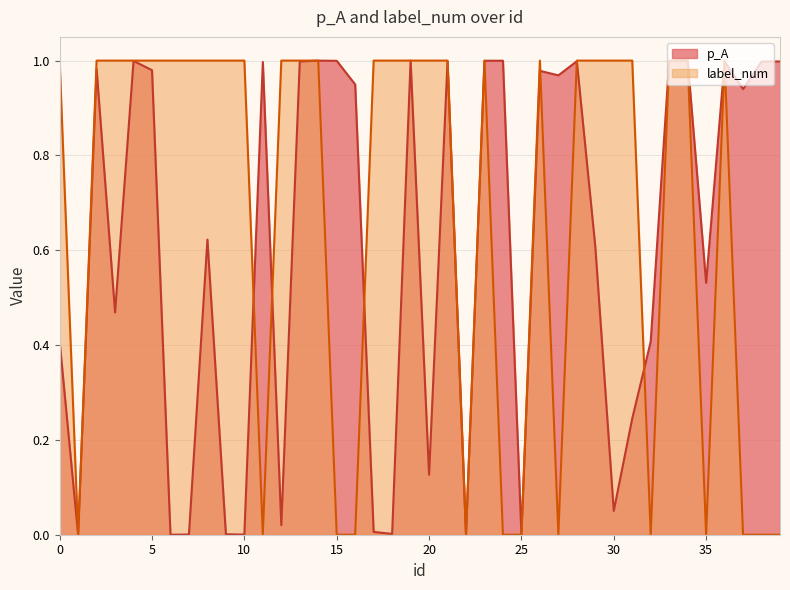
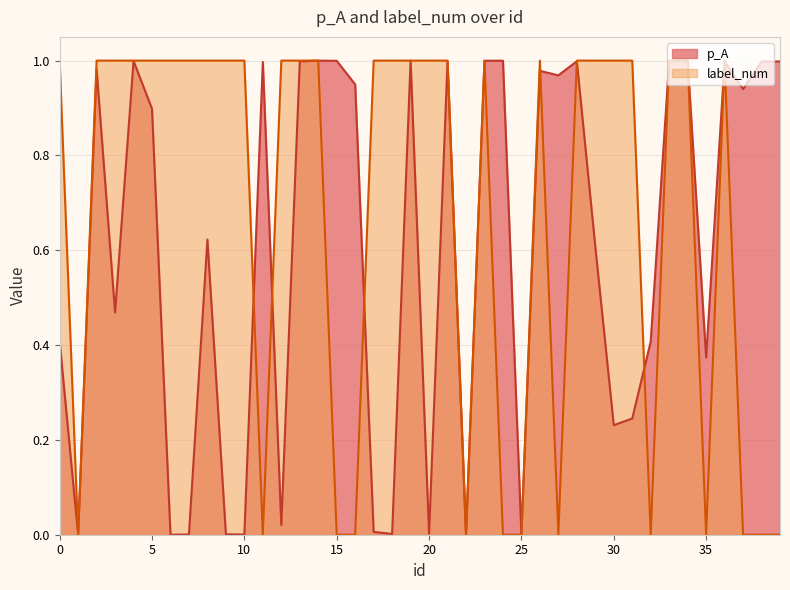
p_A, 5: 0.98 -> 0.90
p_A, 20: 0.13 -> 0.00
p_A, 30: 0.05 -> 0.23
p_A, 35: 0.53 -> 0.37
